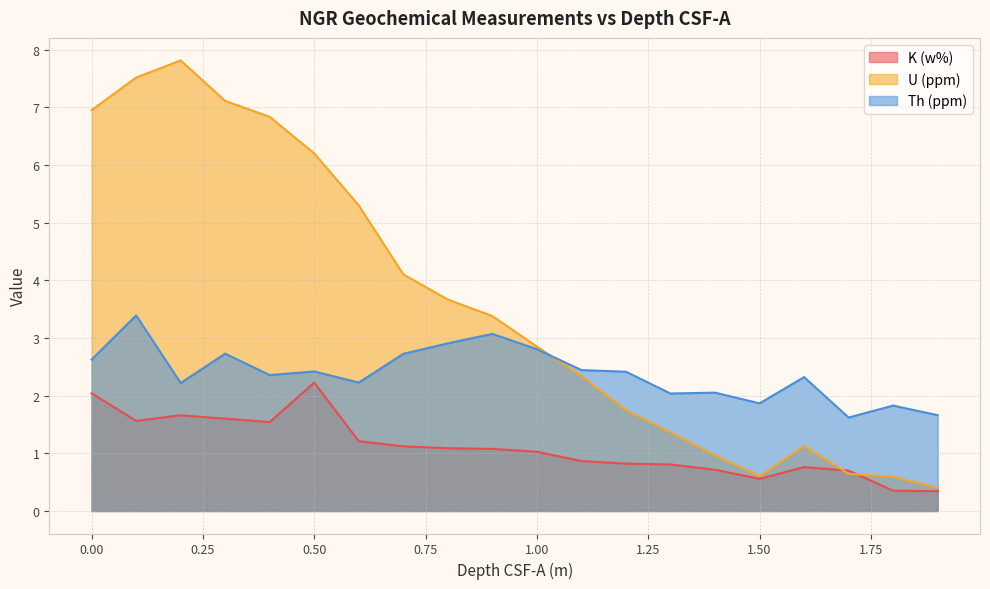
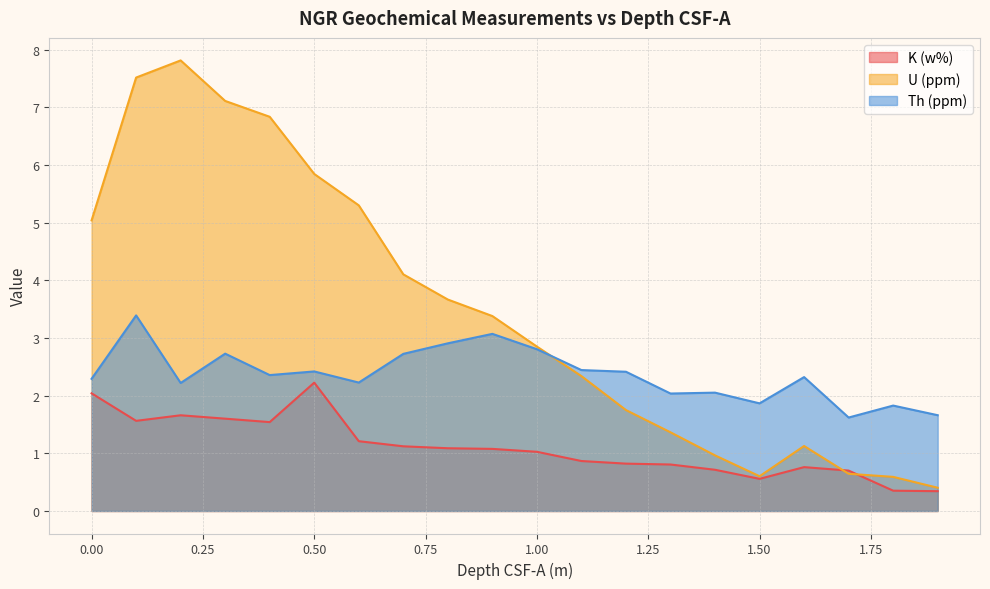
U (ppm), 0.00: 6.9 -> 5.0
Th (ppm), 0.00: 2.6 -> 2.3
U (ppm), 0.50: 6.2 -> 5.8
